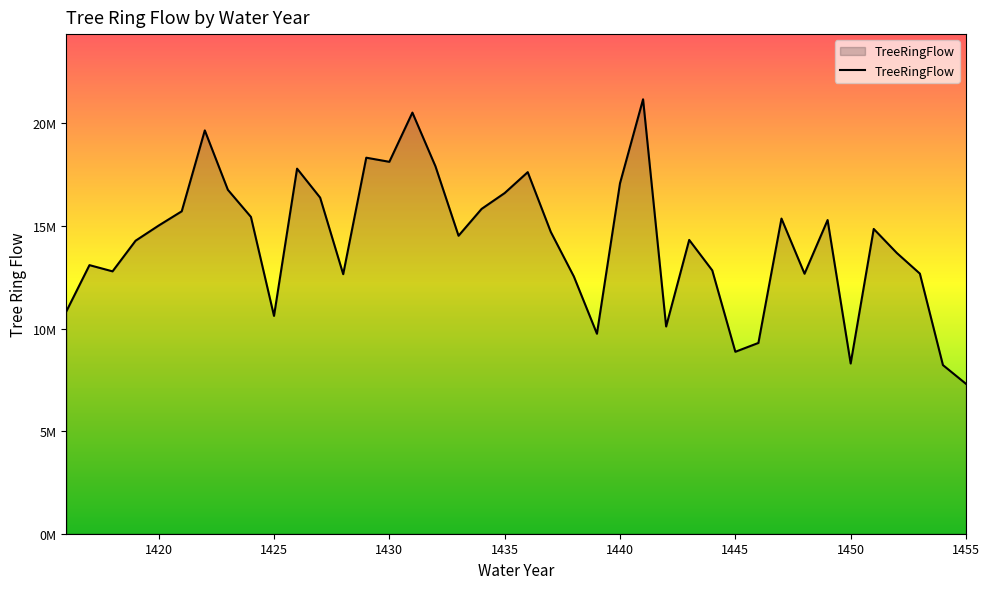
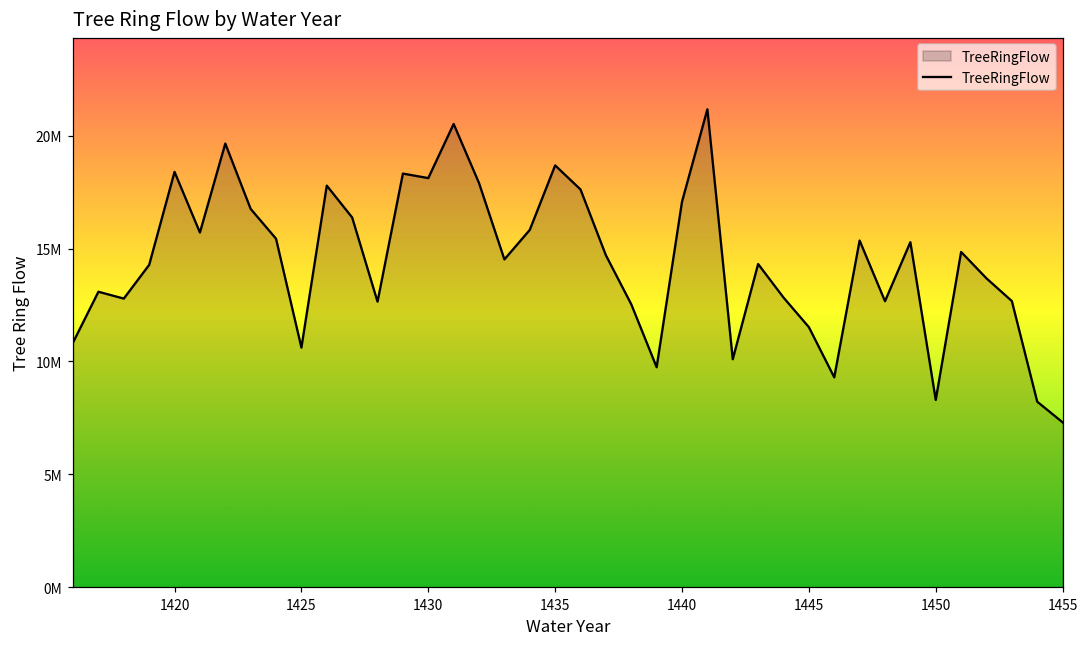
1420: 15000000 -> 18400000
1435: 16600000 -> 18700000
1445: 8900000 -> 11500000
